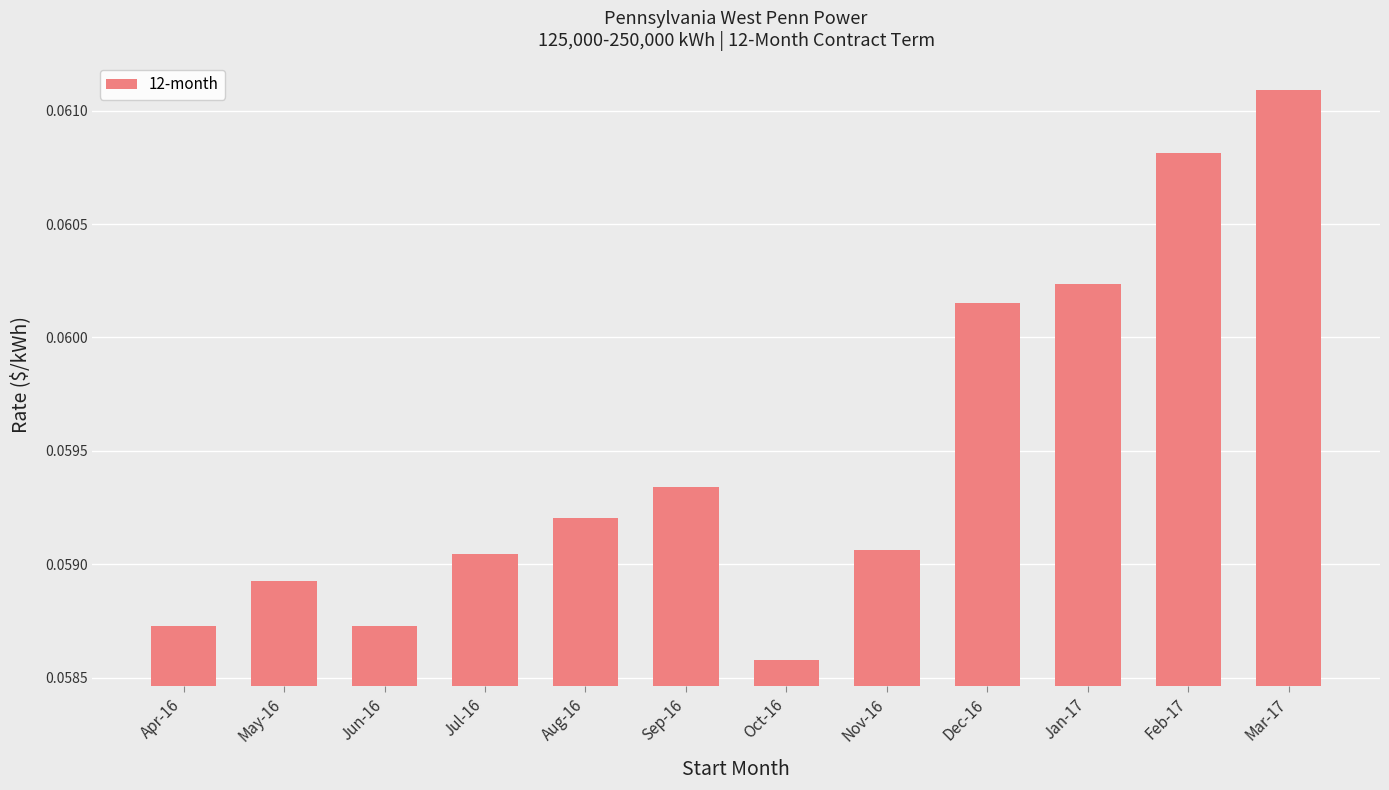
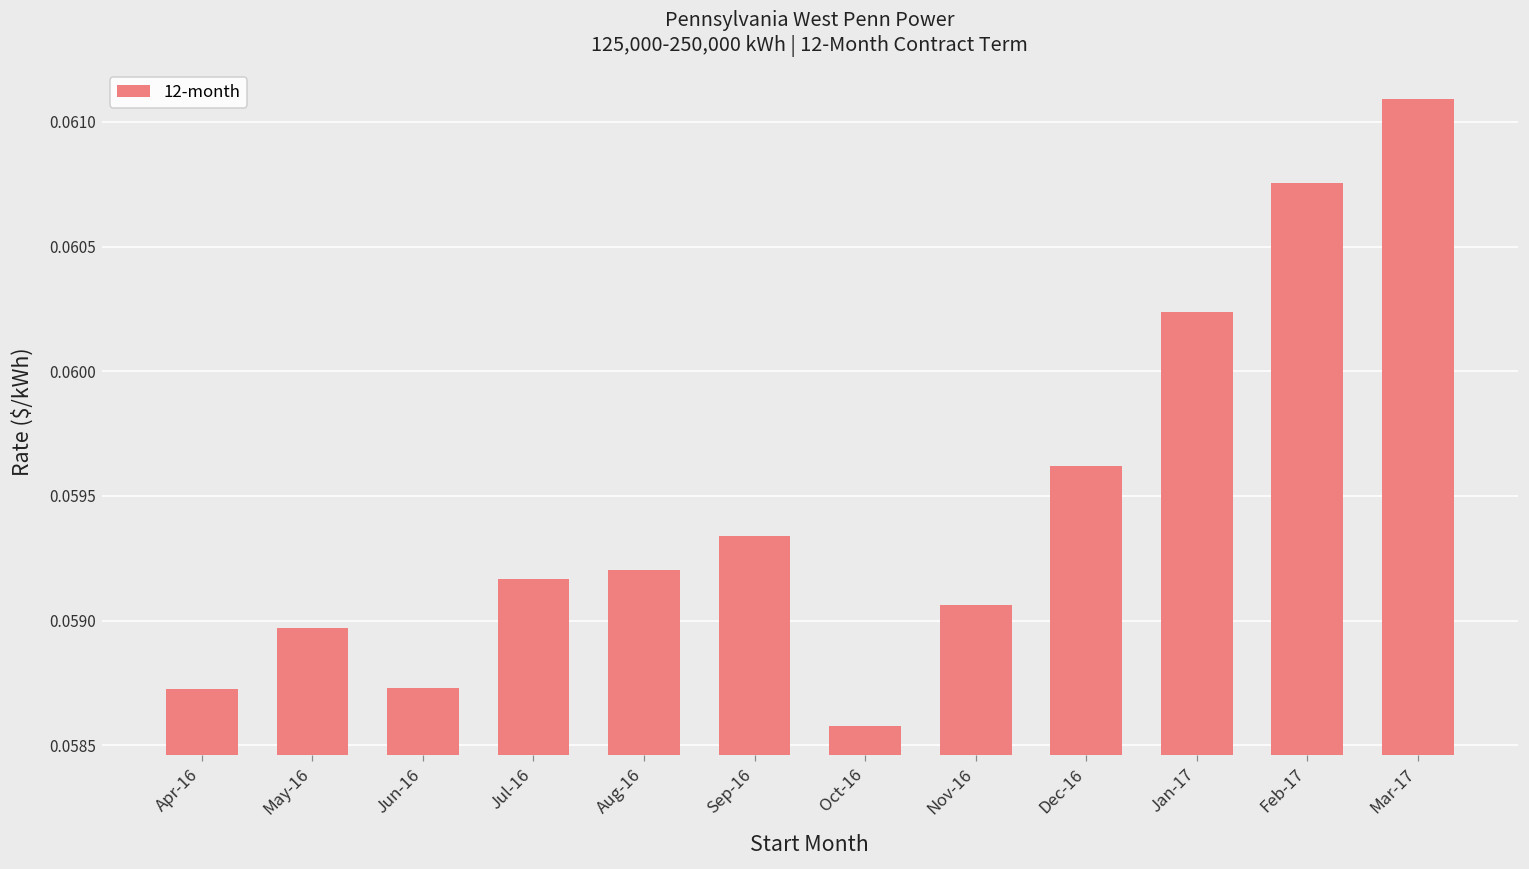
May-16: 0.05893 -> 0.05897
Jul-16: 0.05905 -> 0.05917
Dec-16: 0.06015 -> 0.05962
Feb-17: 0.06081 -> 0.06076
